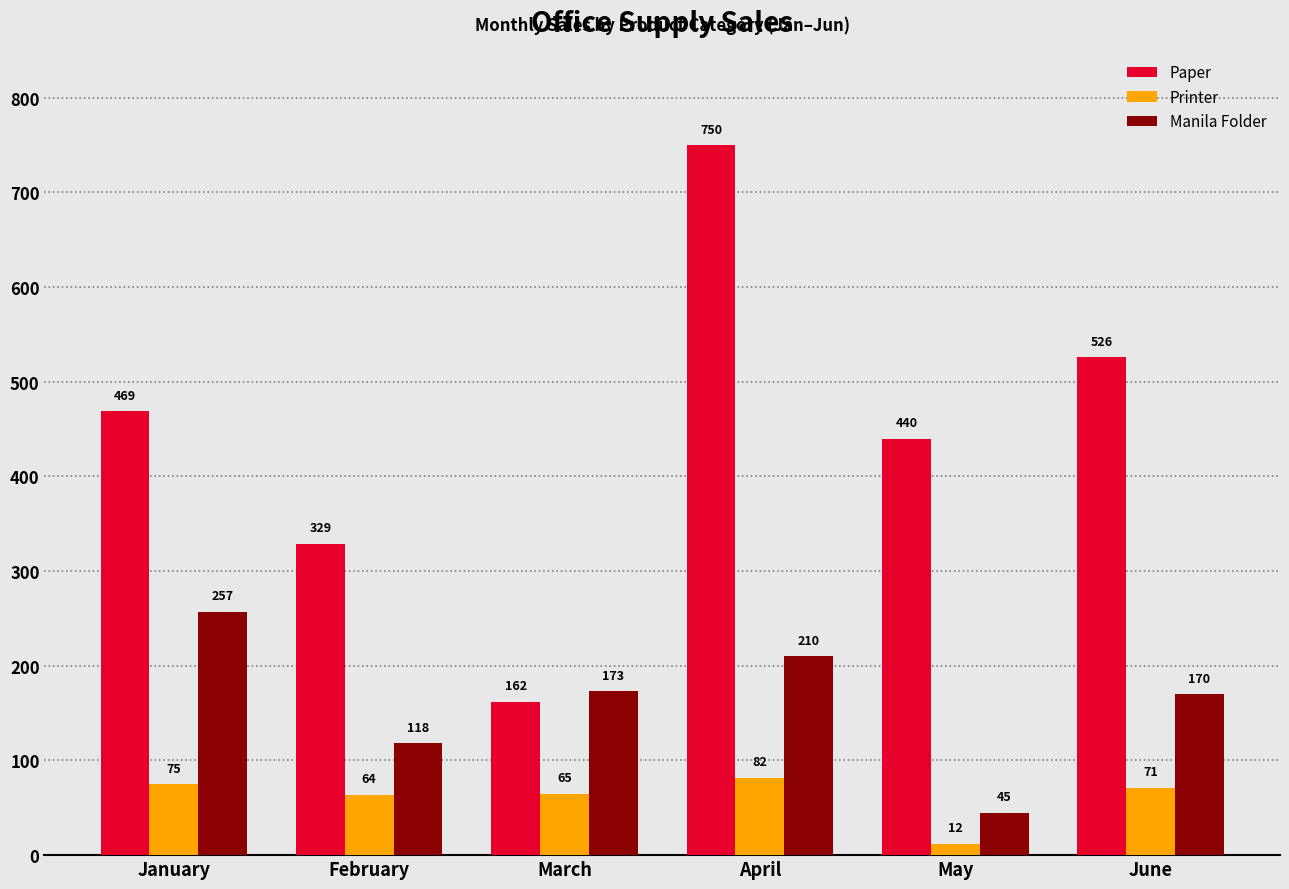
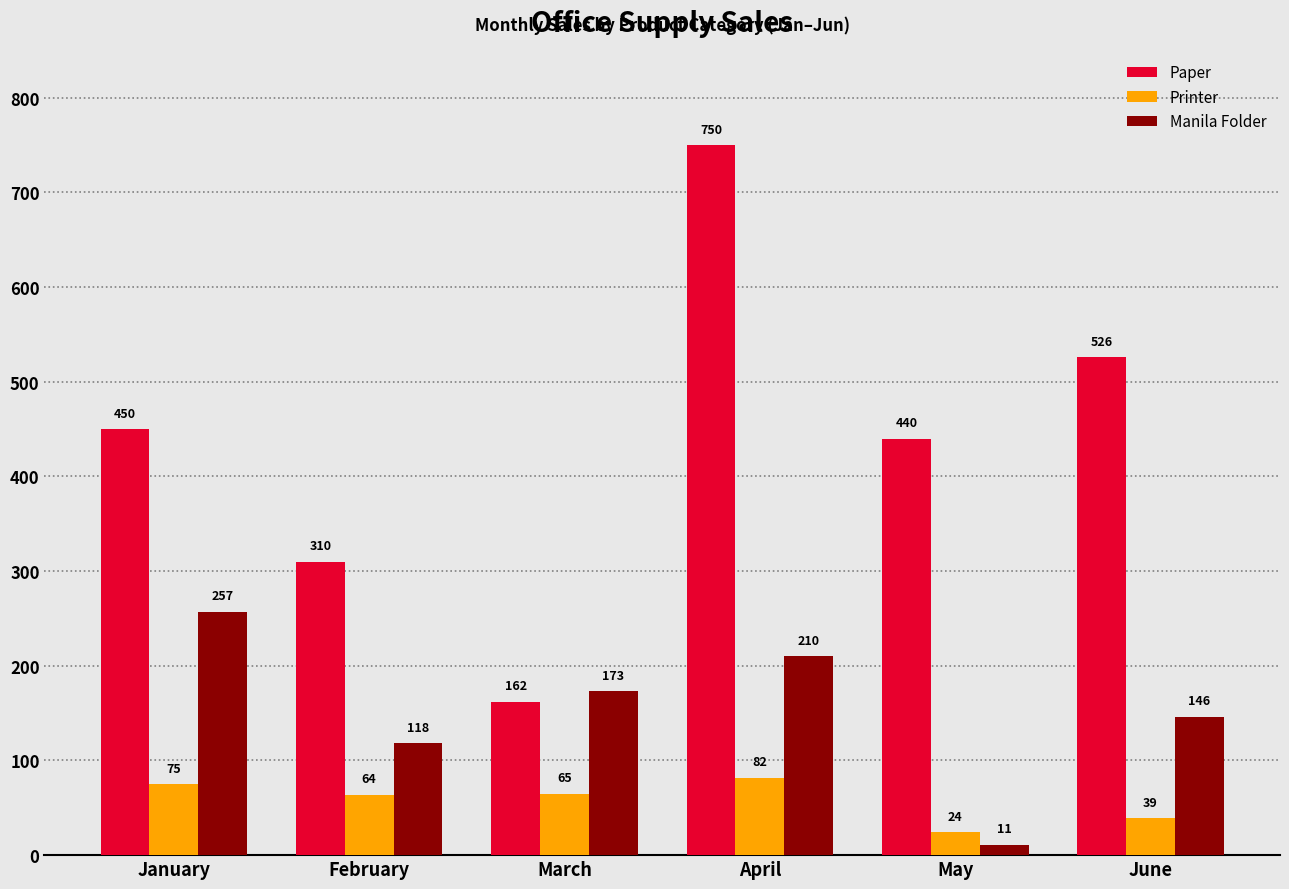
Paper, January: 469 -> 450
Paper, February: 329 -> 310
Printer, May: 12 -> 24
Manila Folder, May: 45 -> 11
Printer, June: 71 -> 39
Manila Folder, June: 170 -> 146
